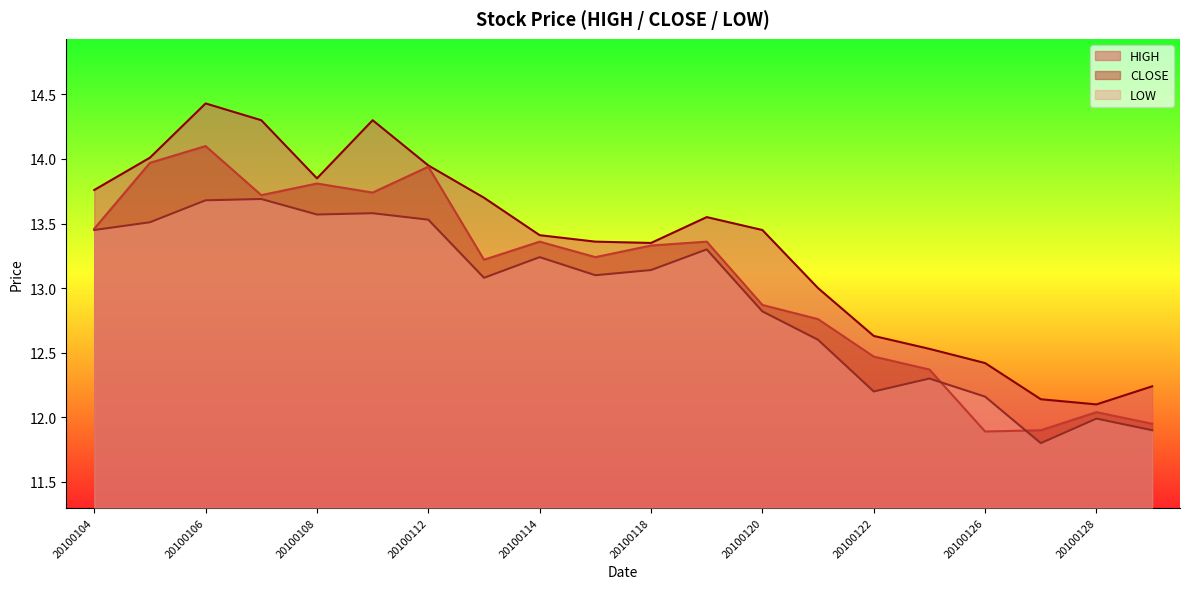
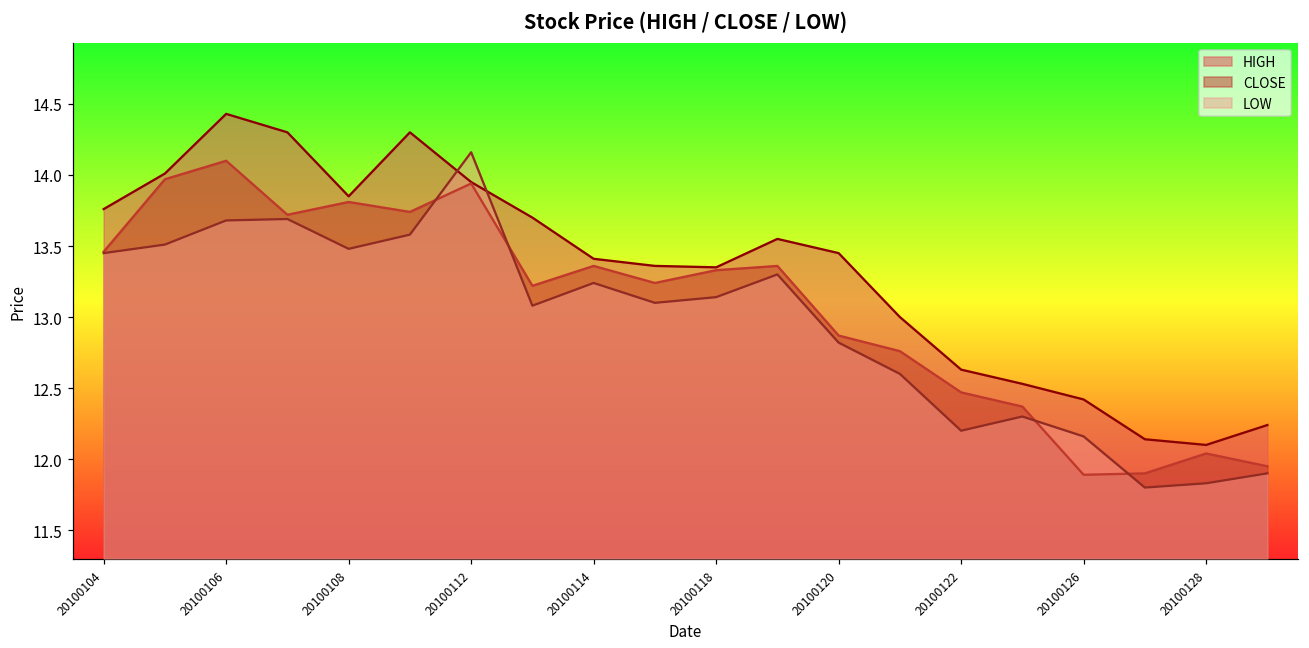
LOW, 20100108: 13.57 -> 13.48
LOW, 20100112: 13.53 -> 14.16
LOW, 20100128: 11.99 -> 11.83
